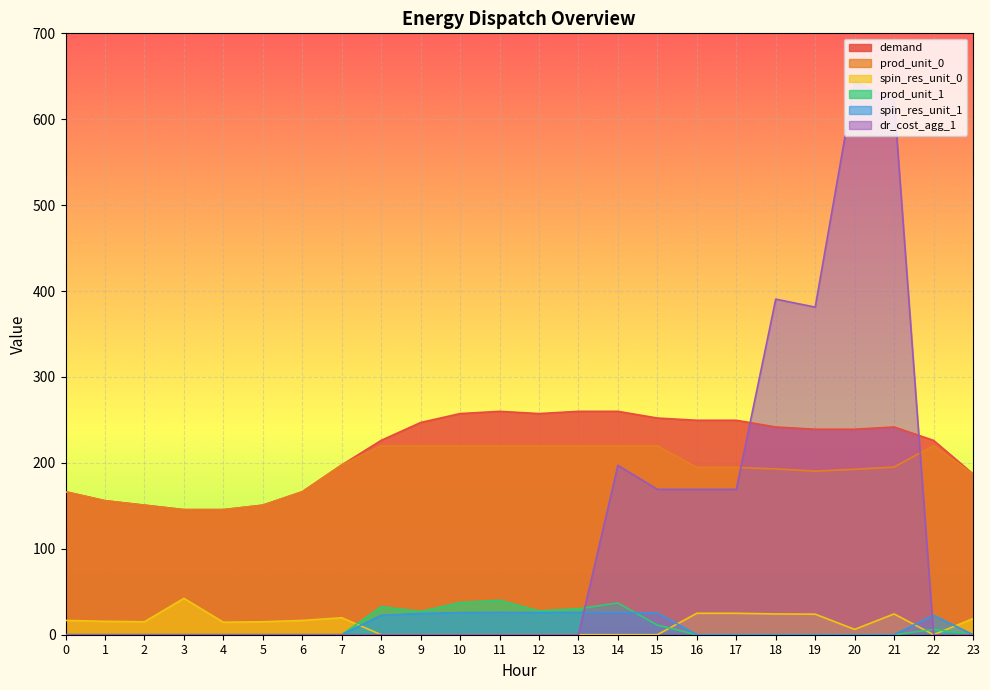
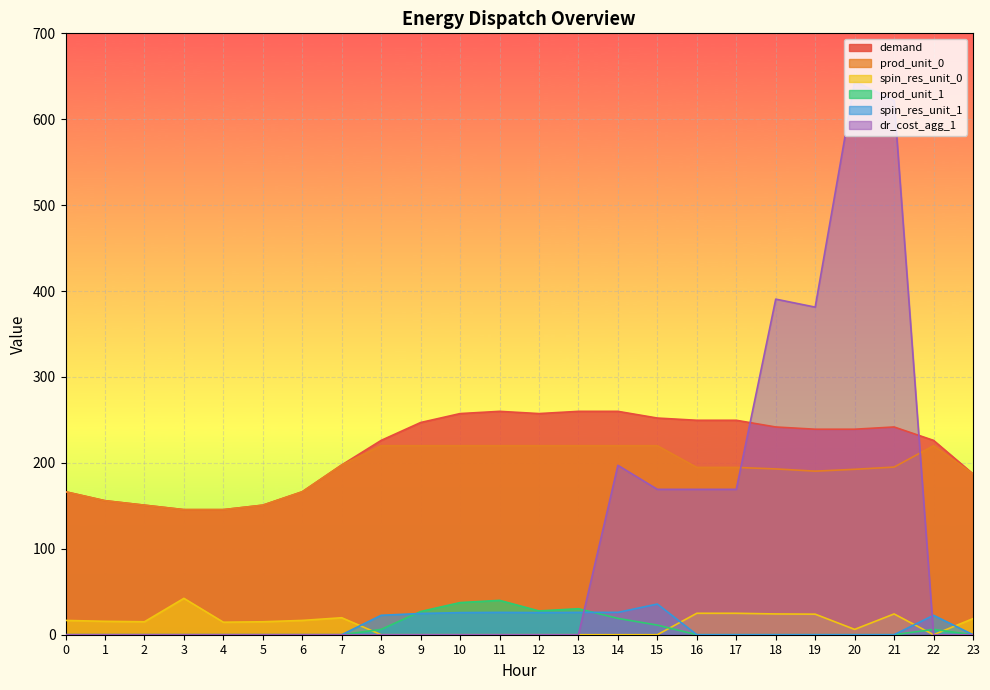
prod_unit_1, 8: 30 -> 10
prod_unit_1, 14: 40 -> 20
spin_res_unit_1, 15: 30 -> 40
